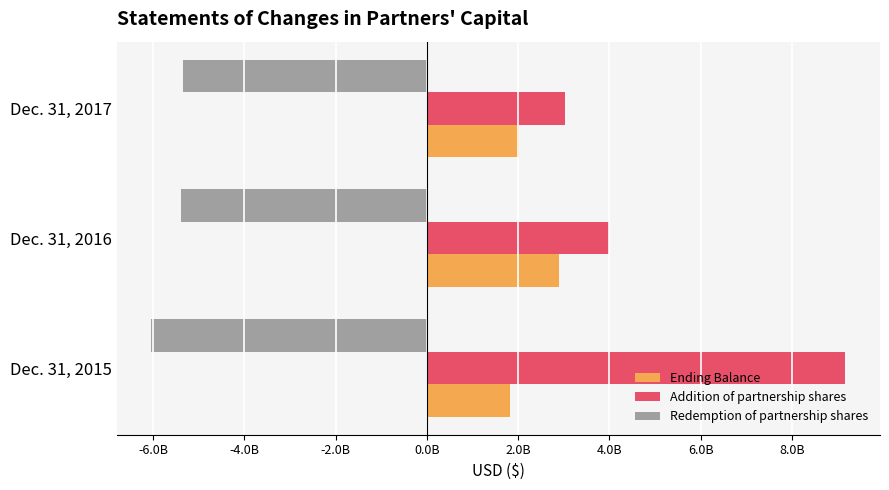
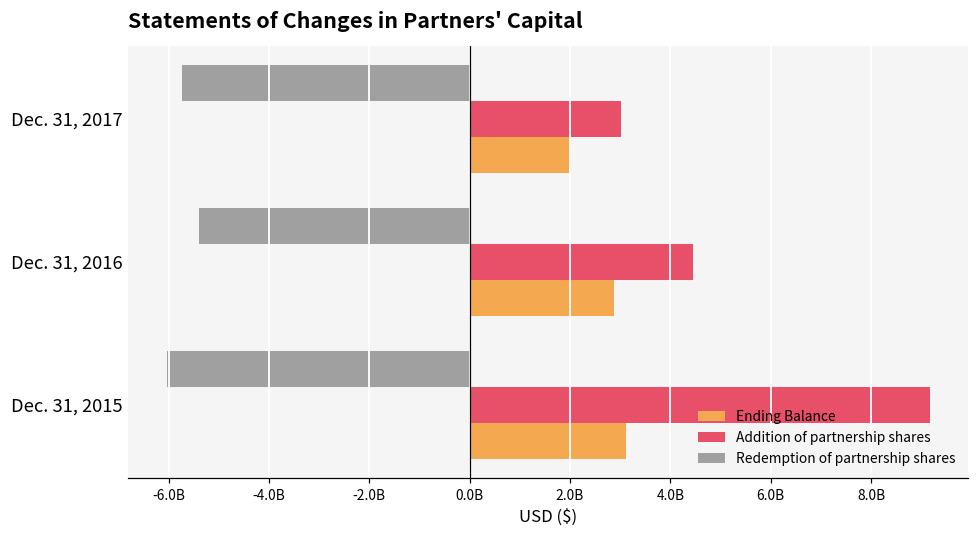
Redemption of partnership shares, Dec. 31, 2017: -5300000000 -> -5700000000
Addition of partnership shares, Dec. 31, 2016: 4000000000 -> 4500000000
Ending Balance, Dec. 31, 2015: 1800000000 -> 3100000000
